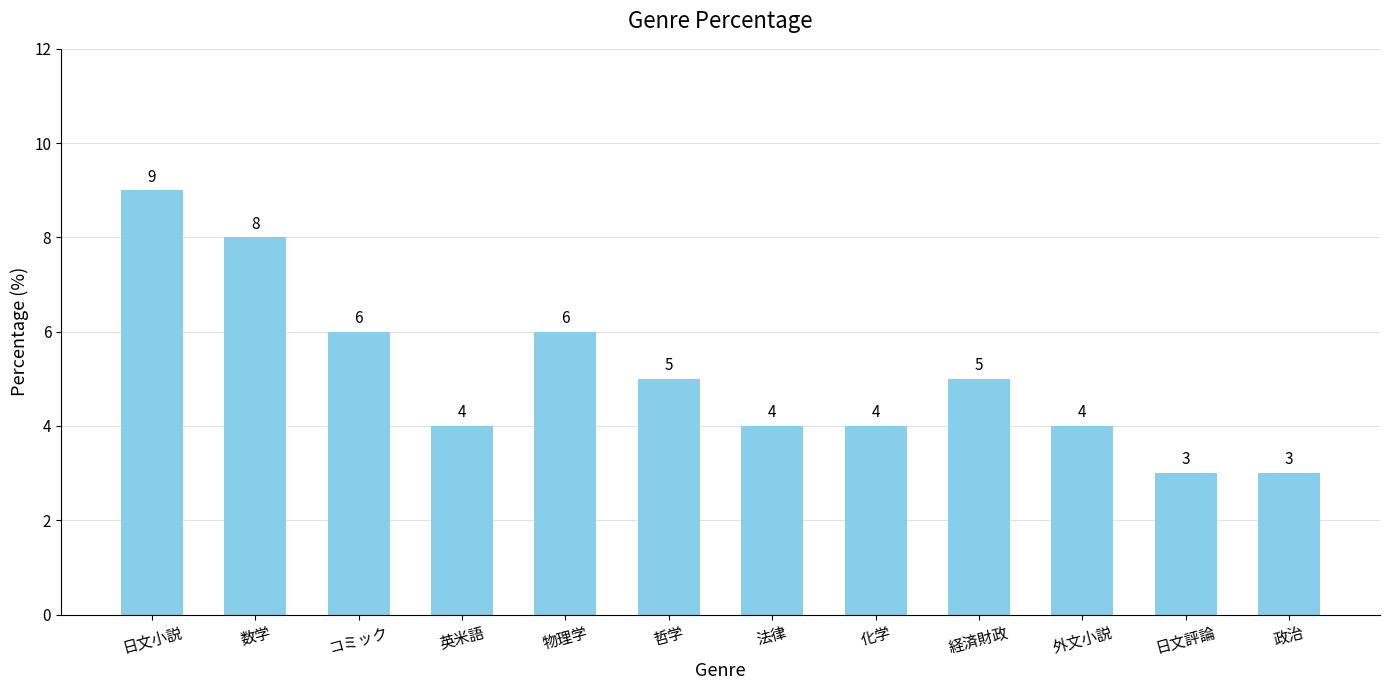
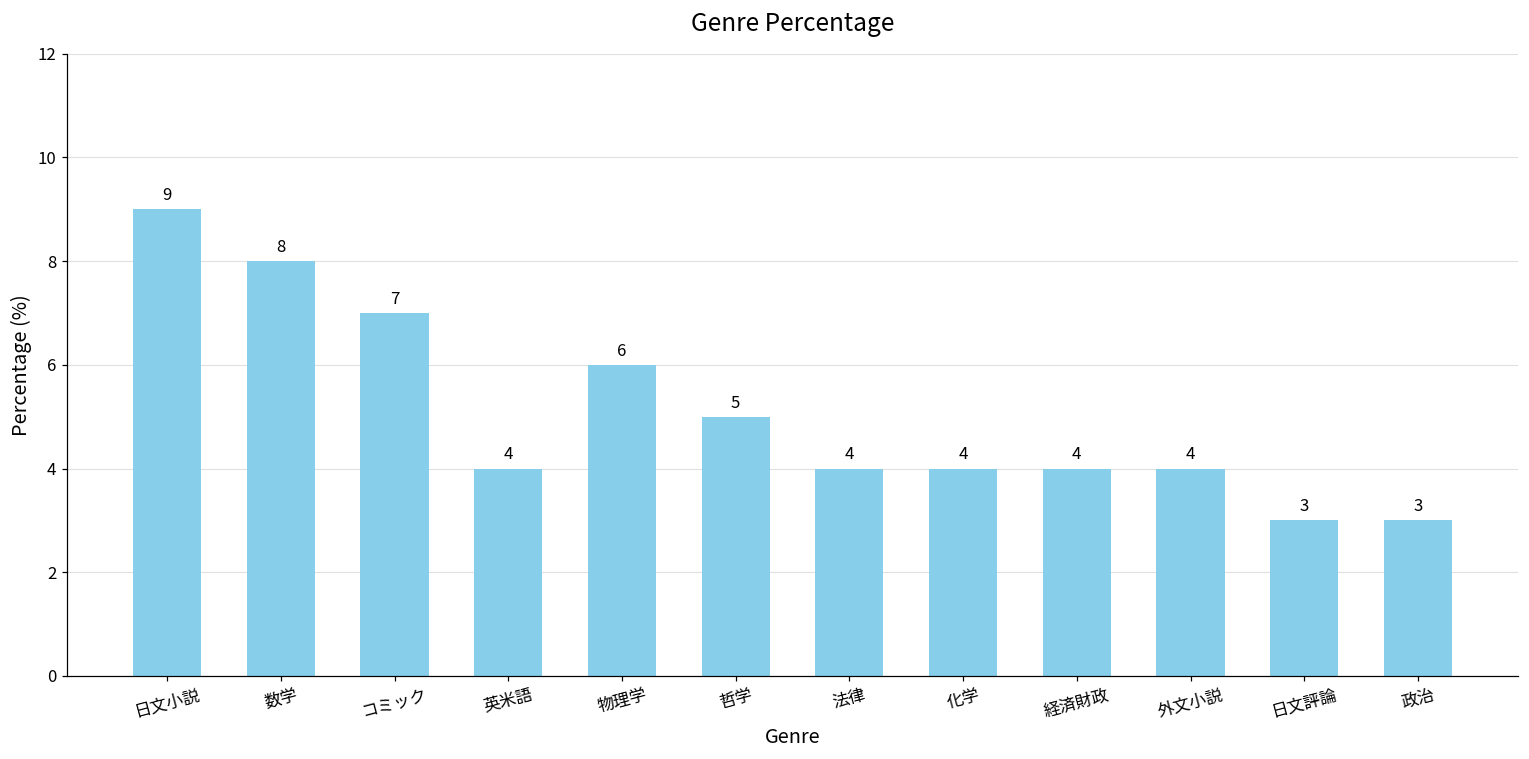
コミック: 6 -> 7
経済財政: 5 -> 4
